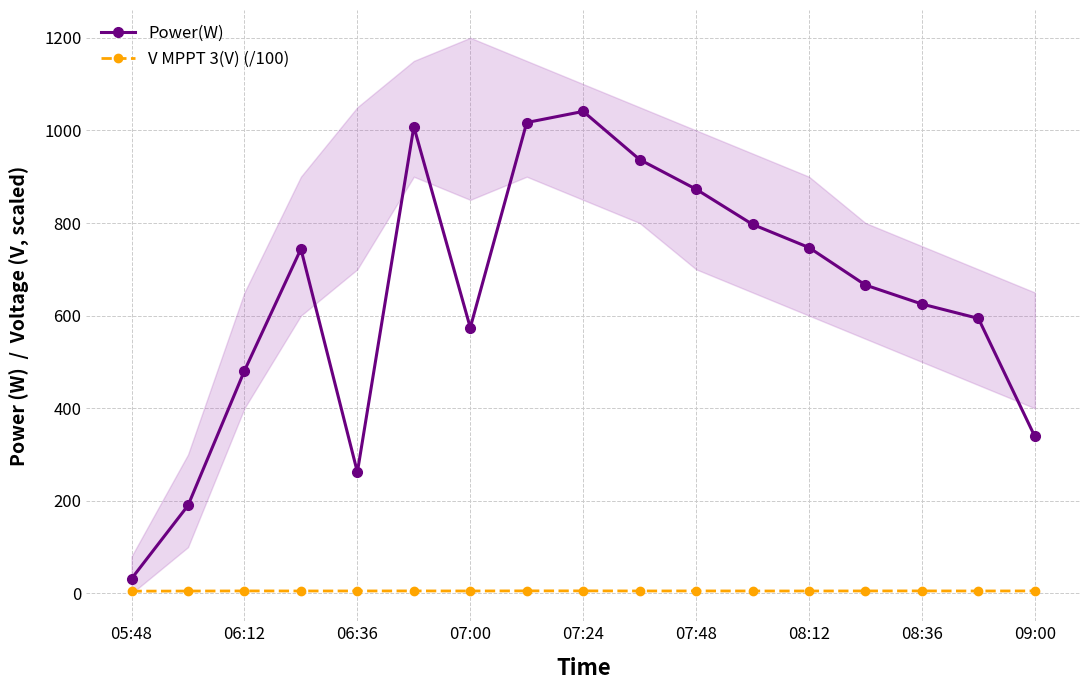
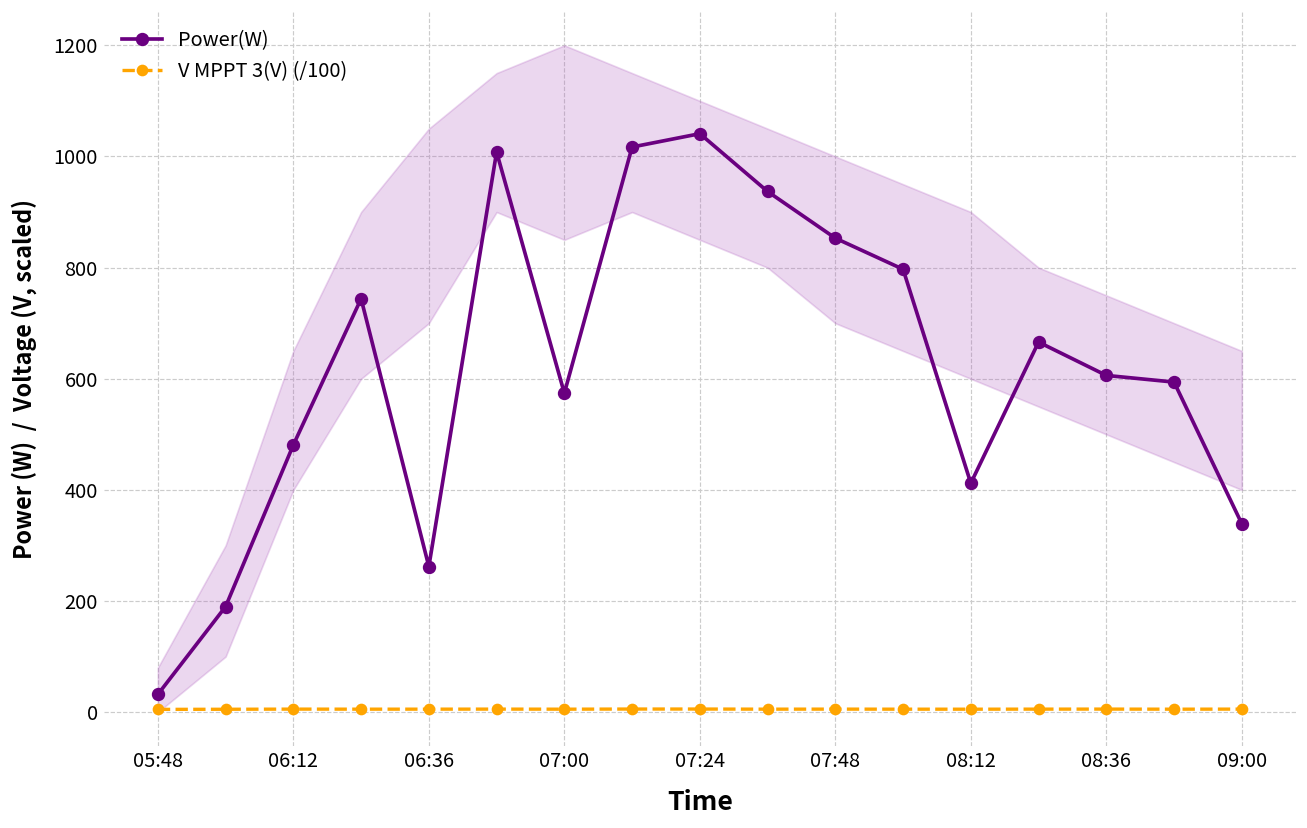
Power(W), 07:48: 870 -> 850
Power(W), 08:12: 750 -> 410
Power(W), 08:36: 630 -> 610
